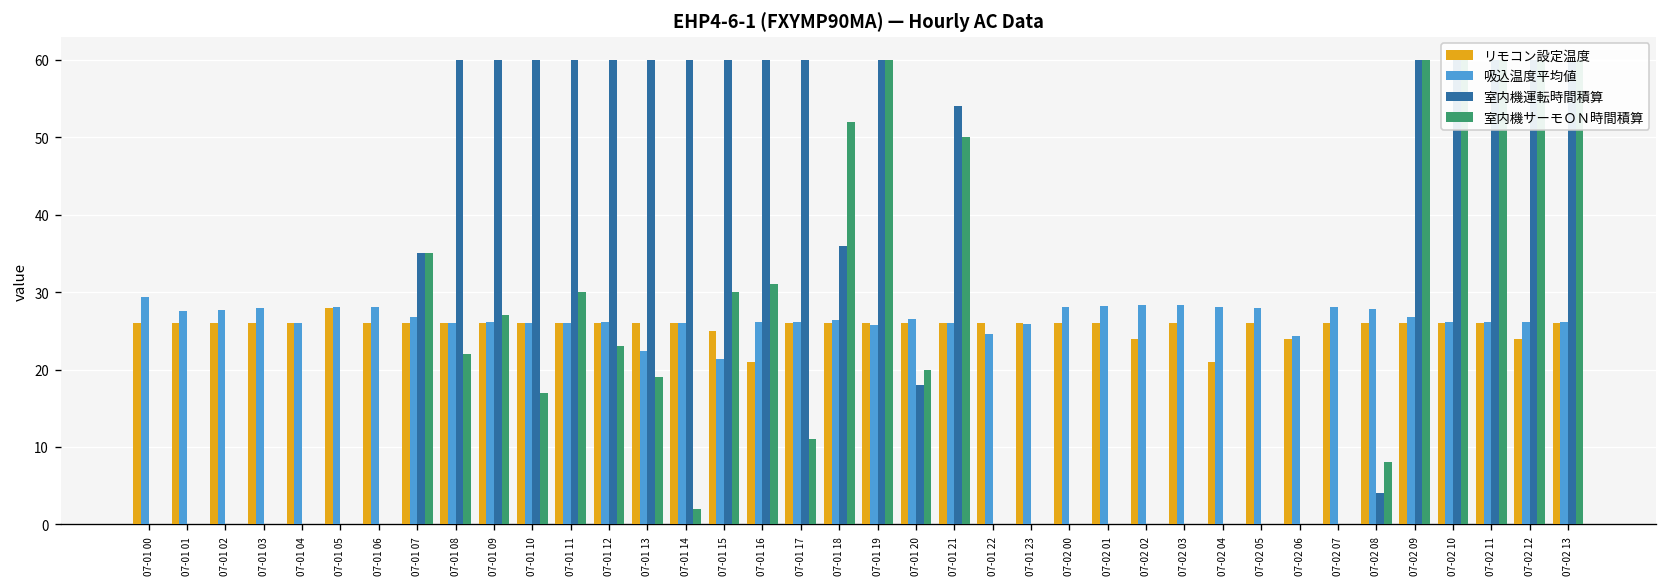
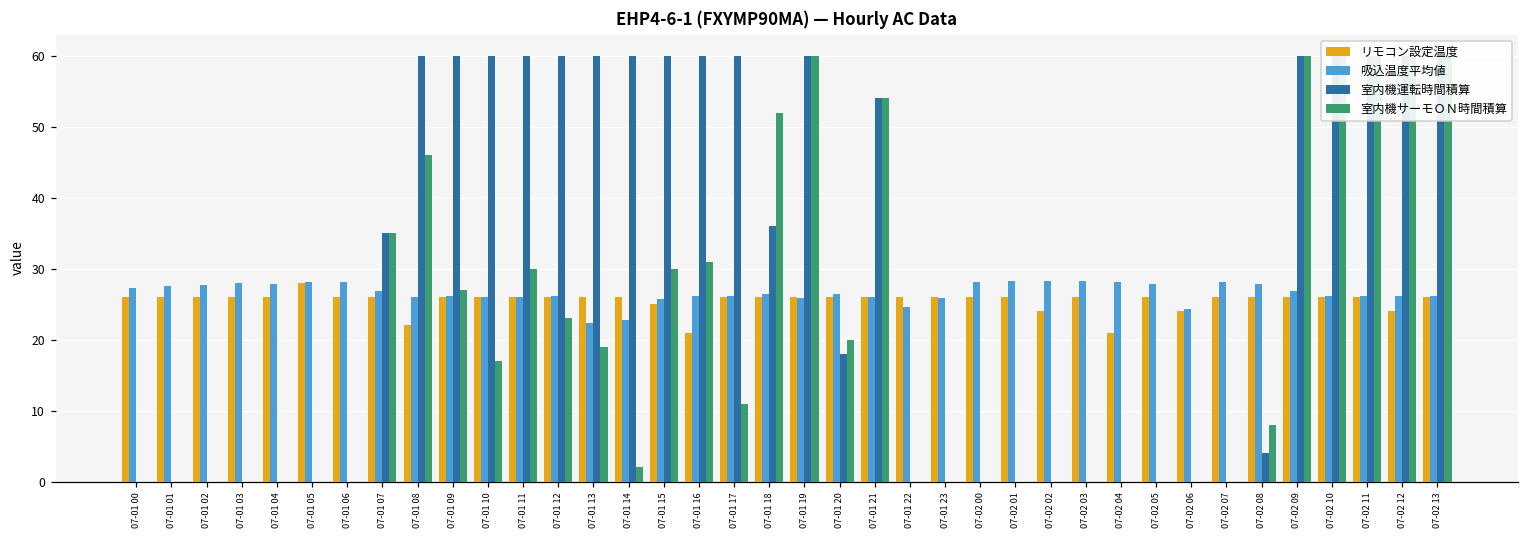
吸込温度平均値, 07-01 00: 29 -> 27
吸込温度平均値, 07-01 04: 26 -> 28
リモコン設定温度, 07-01 08: 26 -> 22
室内機サーモＯＮ時間積算, 07-01 08: 22 -> 46
吸込温度平均値, 07-01 14: 26 -> 23
吸込温度平均値, 07-01 15: 21 -> 26
室内機サーモＯＮ時間積算, 07-01 21: 50 -> 54
